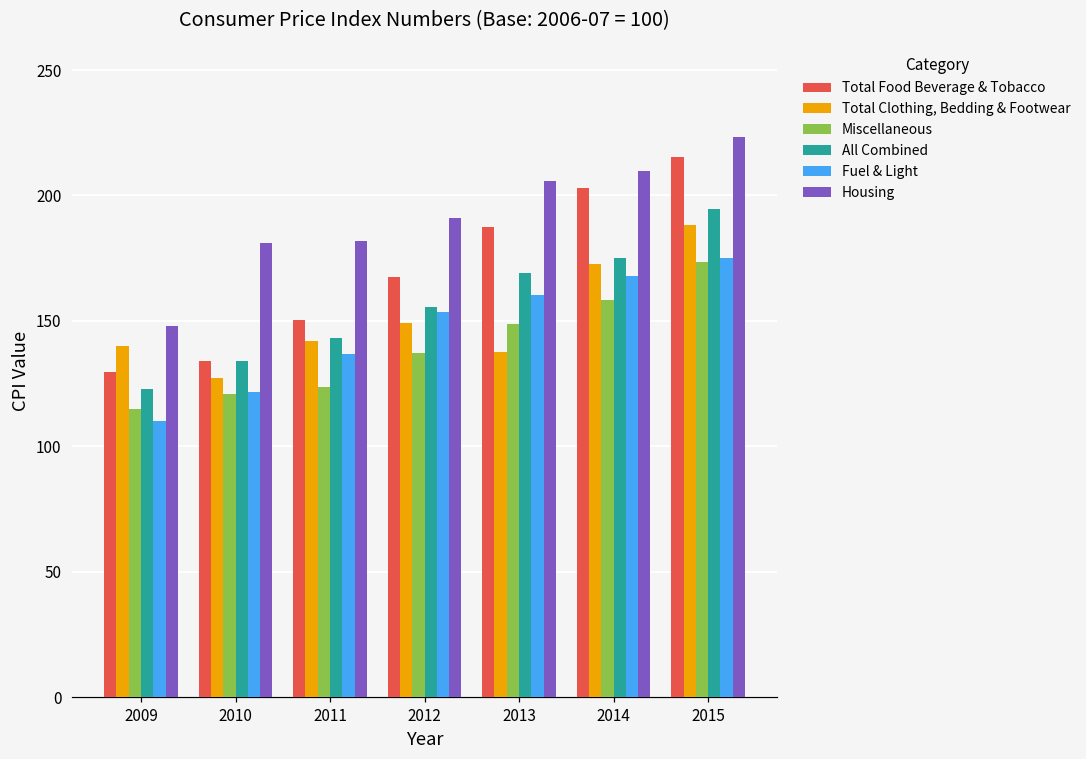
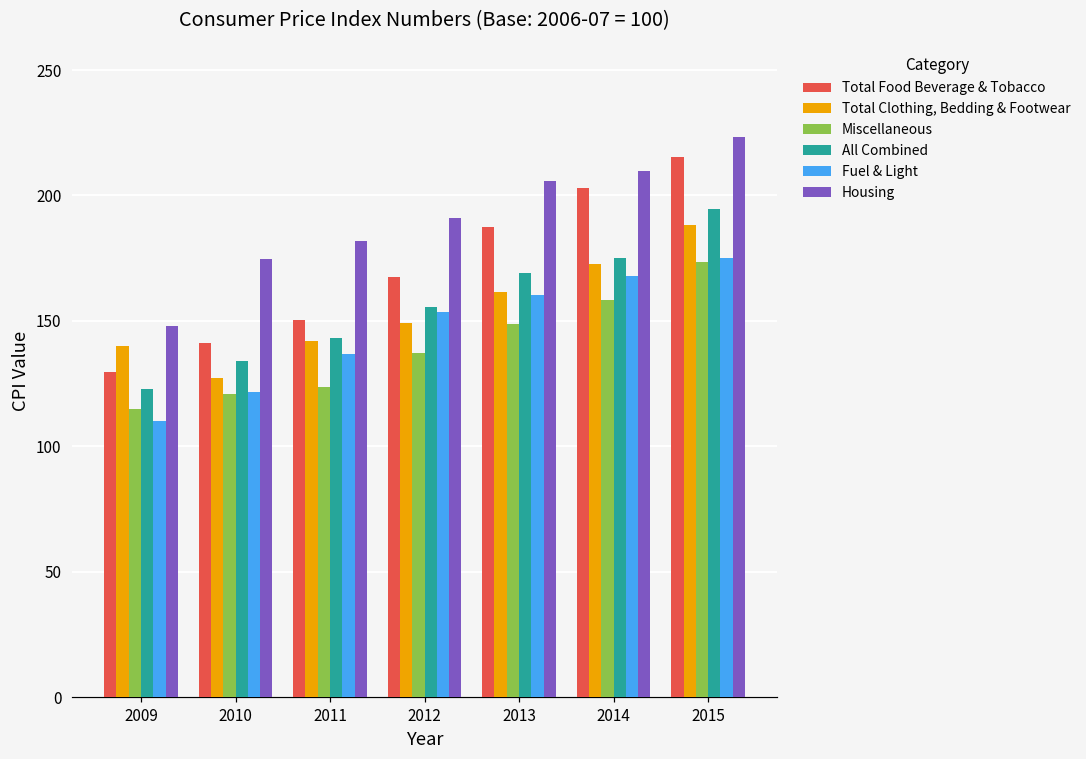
Total Food Beverage & Tobacco, 2010: 134 -> 141
Housing, 2010: 181 -> 175
Total Clothing, Bedding & Footwear, 2013: 137 -> 162
